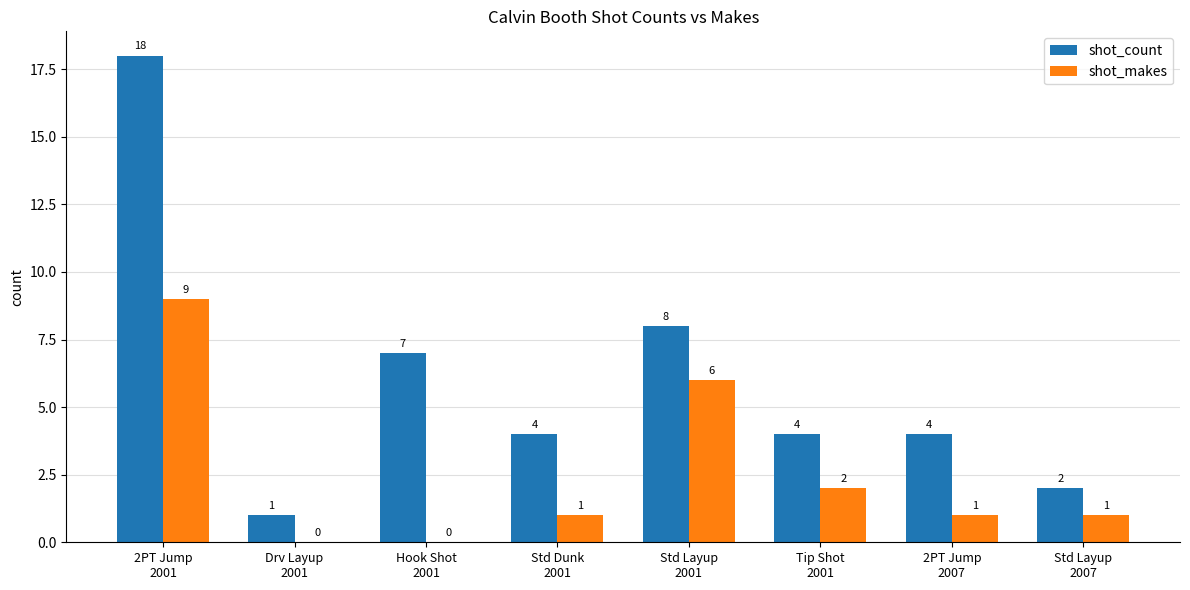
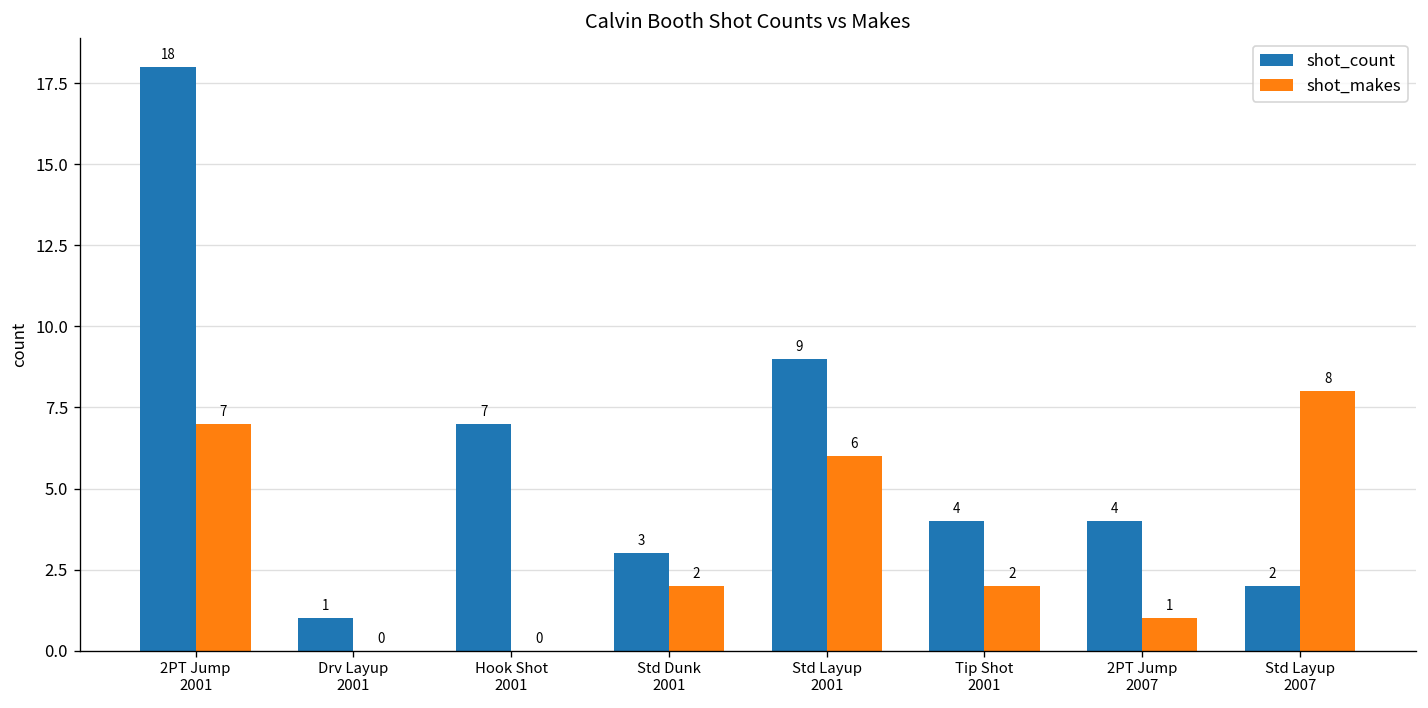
shot_makes, 2PT Jump 2001: 9 -> 7
shot_count, Std Dunk 2001: 4 -> 3
shot_makes, Std Dunk 2001: 1 -> 2
shot_count, Std Layup 2001: 8 -> 9
shot_makes, Std Layup 2007: 1 -> 8
